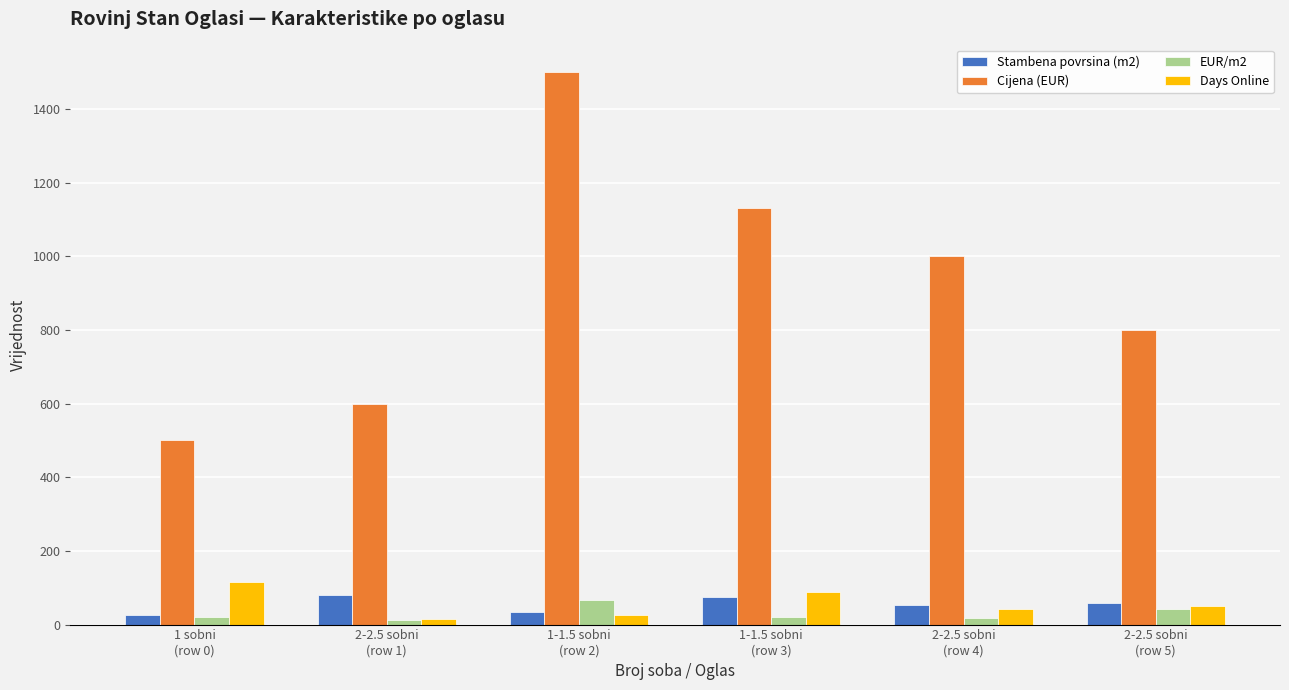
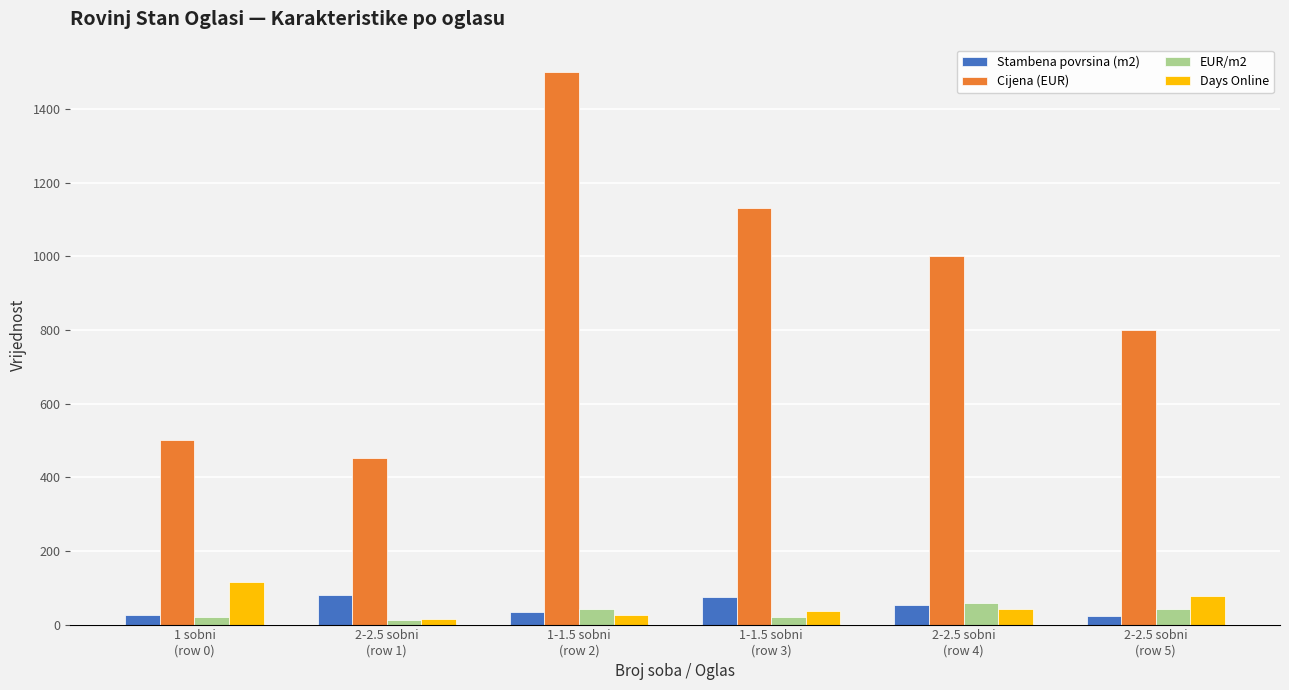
Cijena (EUR), 2-2.5 sobni (row 1): 600 -> 450
EUR/m2, 1-1.5 sobni (row 2): 70 -> 40
Days Online, 1-1.5 sobni (row 3): 90 -> 40
EUR/m2, 2-2.5 sobni (row 4): 20 -> 60
Stambena povrsina (m2), 2-2.5 sobni (row 5): 60 -> 20
Days Online, 2-2.5 sobni (row 5): 50 -> 80
